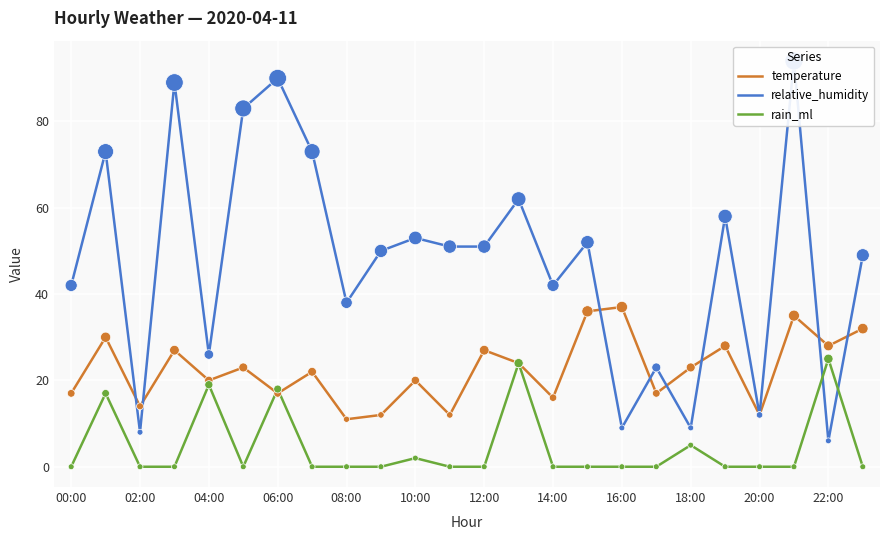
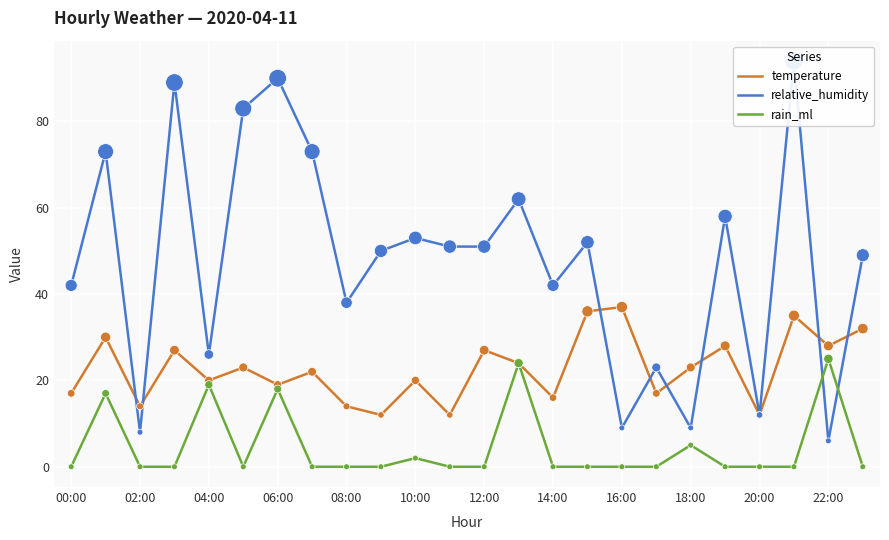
temperature, 06:00: 17 -> 19
temperature, 08:00: 11 -> 14
